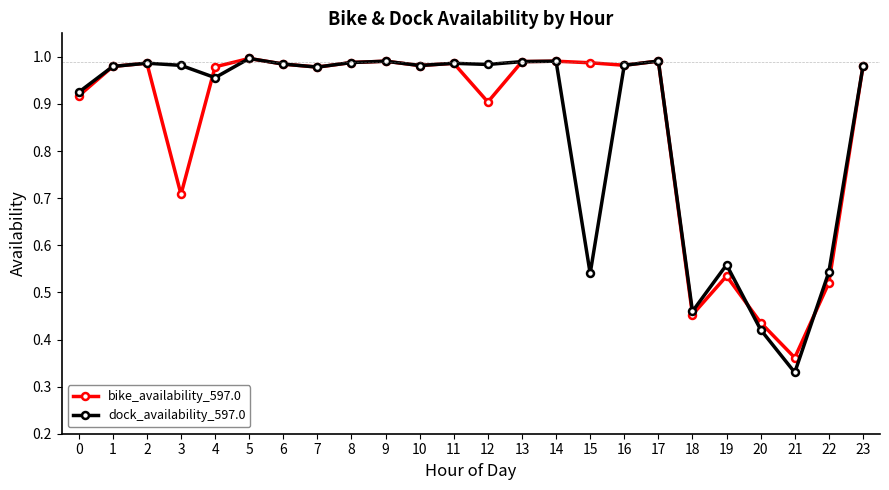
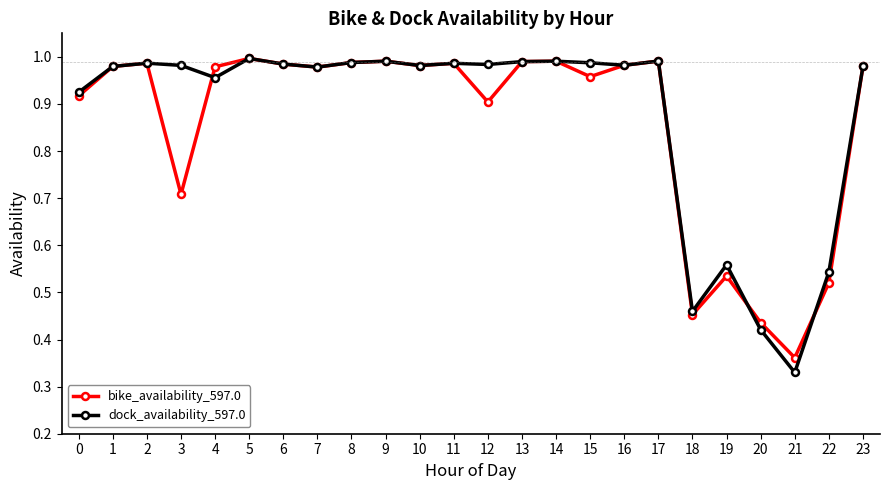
bike_availability_597.0, 15: 0.99 -> 0.96
dock_availability_597.0, 15: 0.54 -> 0.99
